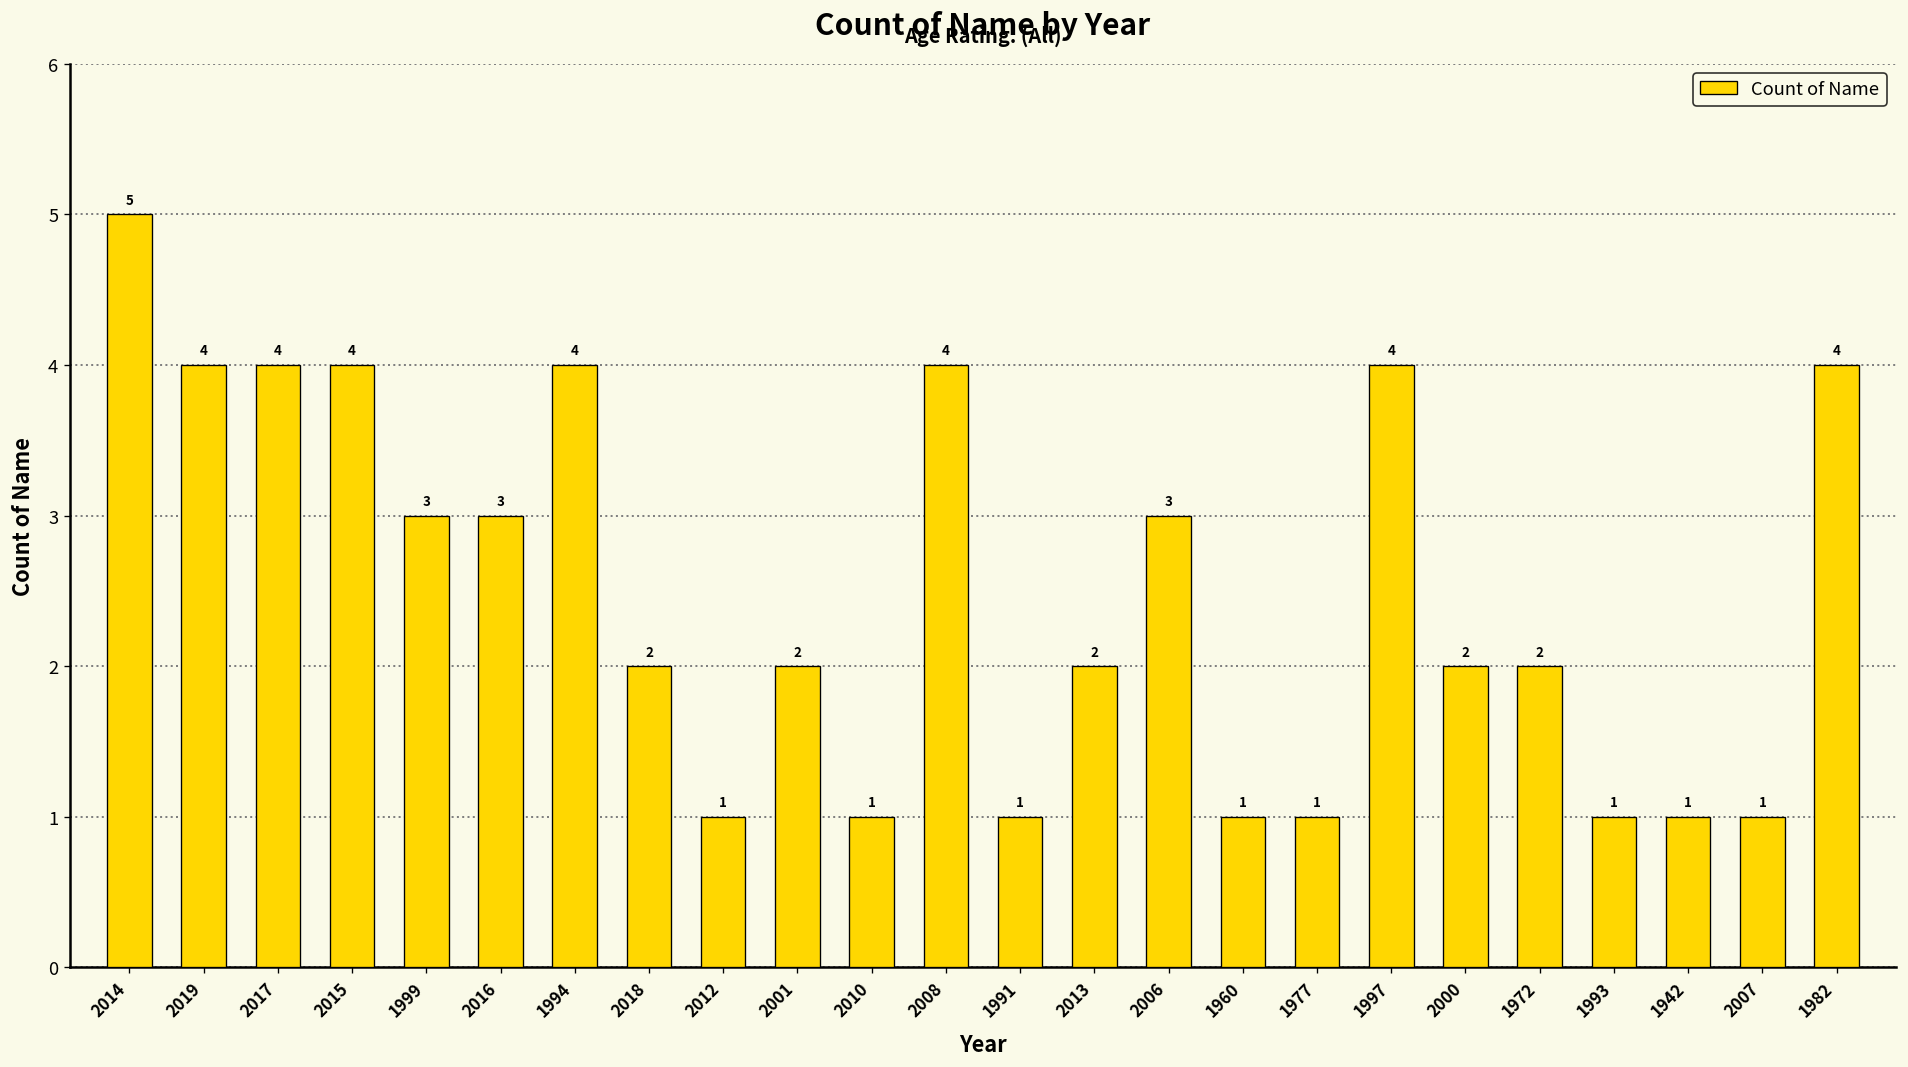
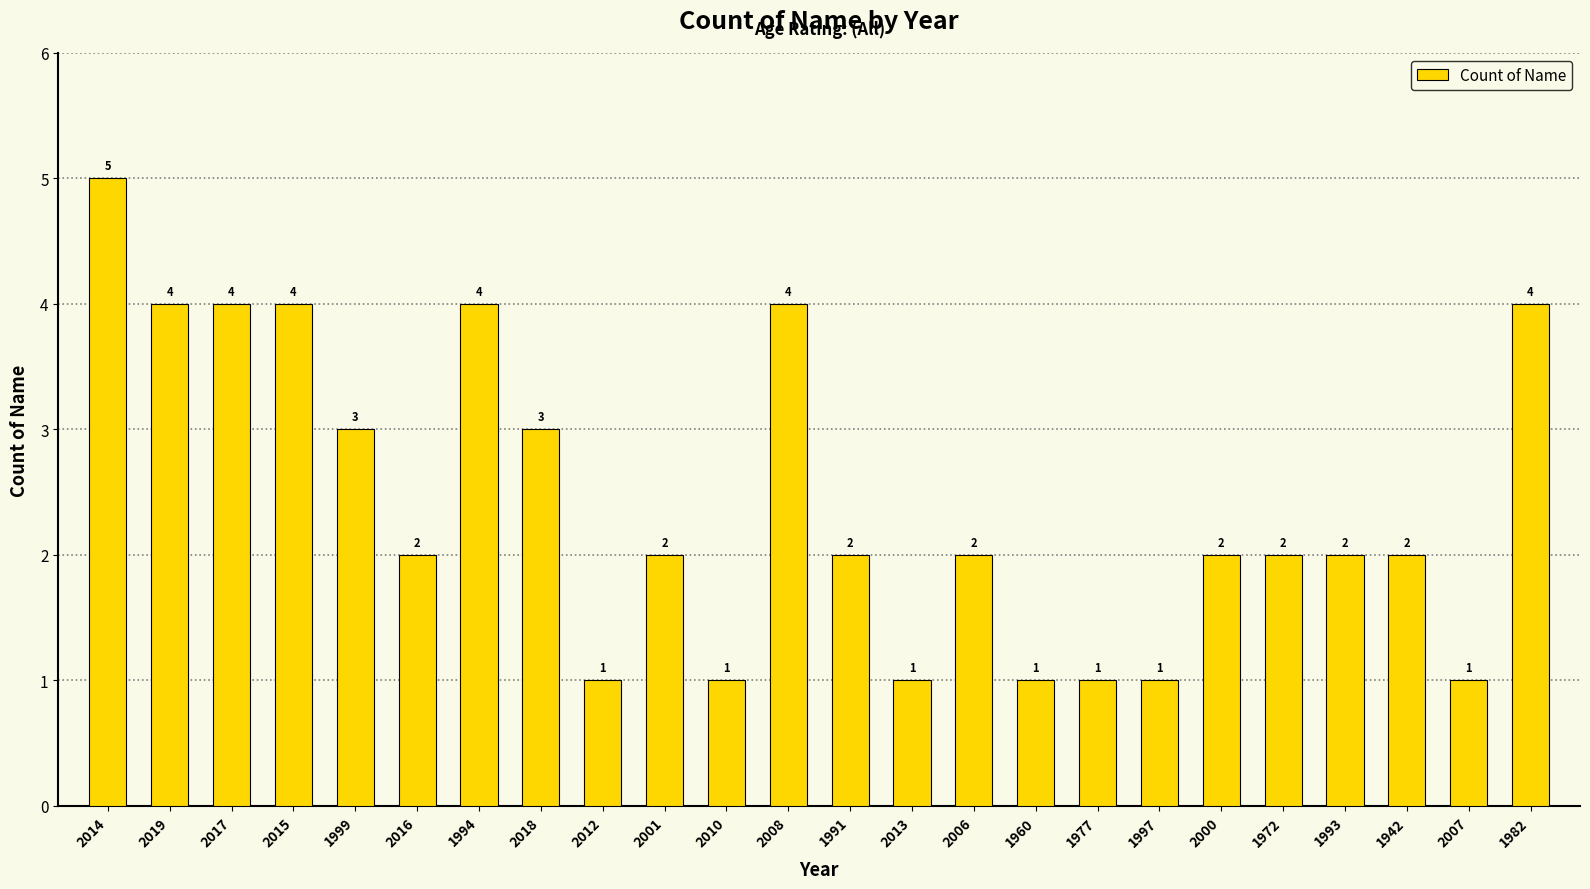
2016: 3 -> 2
2018: 2 -> 3
1991: 1 -> 2
2013: 2 -> 1
2006: 3 -> 2
1997: 4 -> 1
1993: 1 -> 2
1942: 1 -> 2
